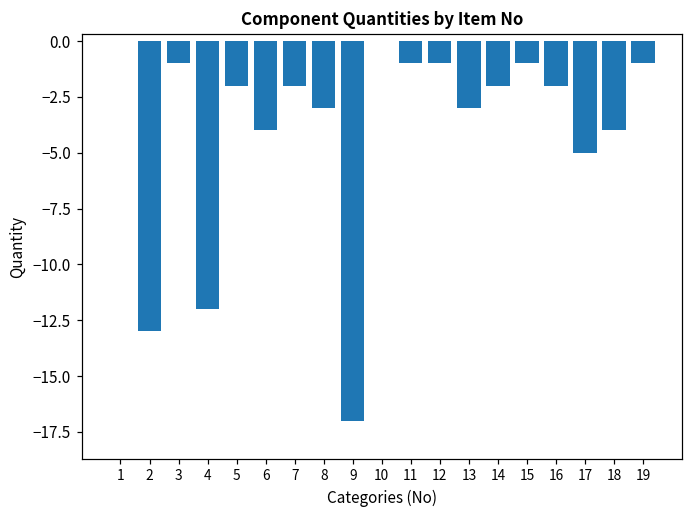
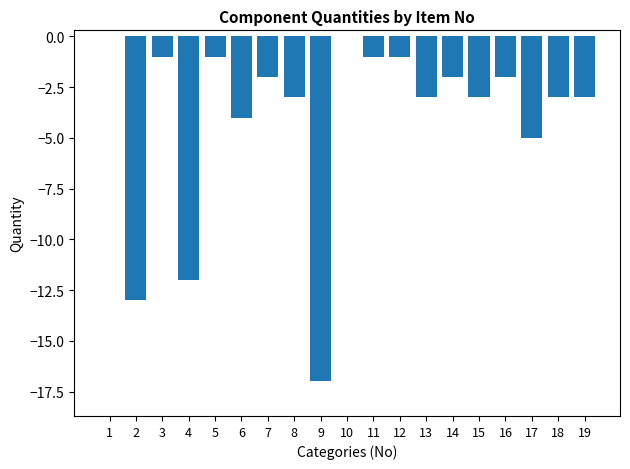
5: -2.0 -> -1.0
15: -1.0 -> -3.0
18: -4.0 -> -3.0
19: -1.0 -> -3.0
